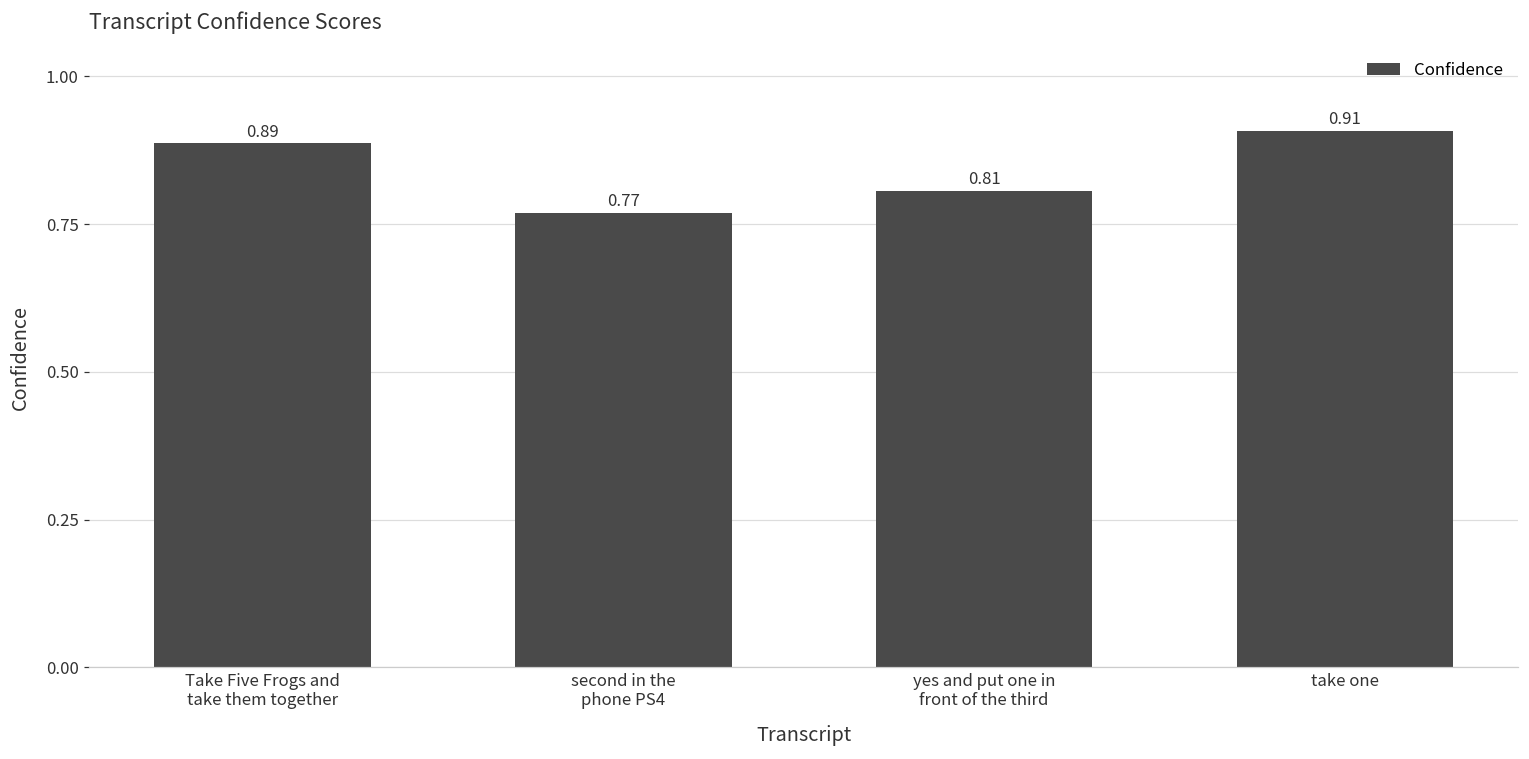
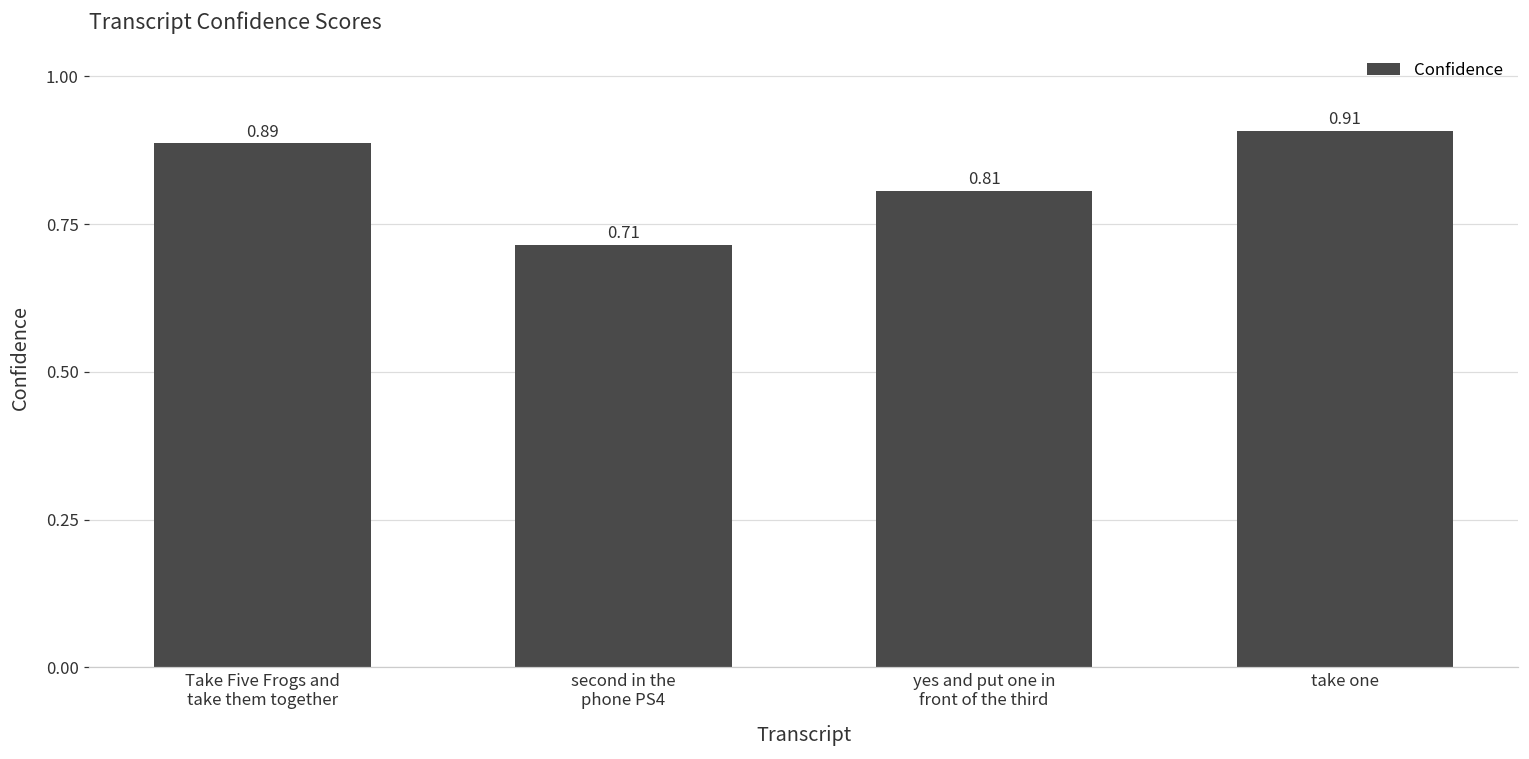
second in the phone PS4: 0.77 -> 0.71
